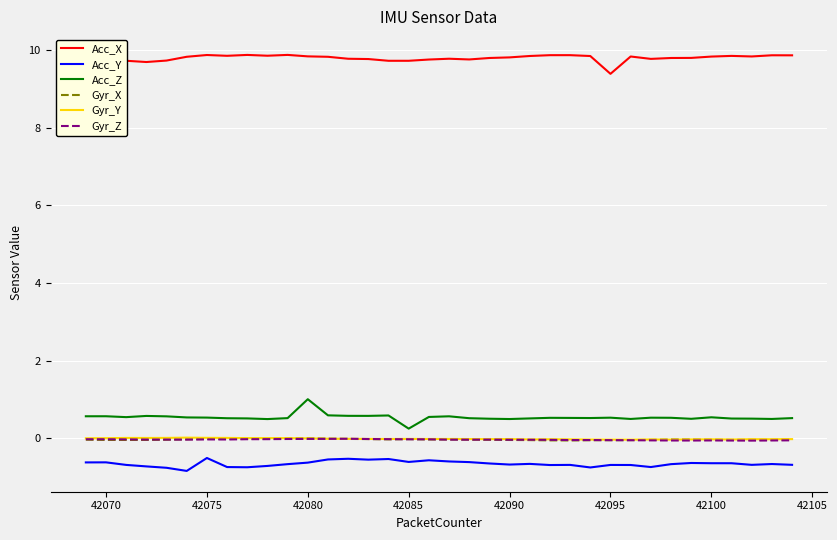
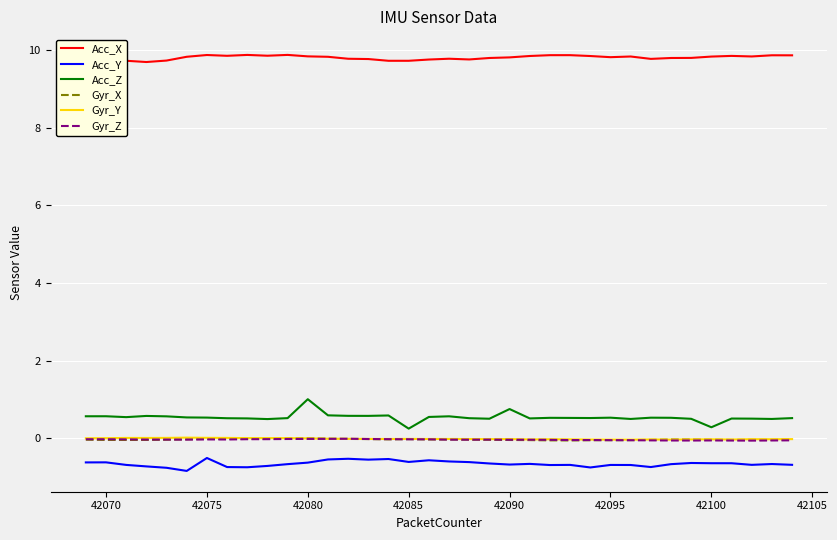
Acc_Z, 42090: 0.5 -> 0.8
Acc_X, 42095: 9.4 -> 9.8
Acc_Z, 42100: 0.5 -> 0.3
